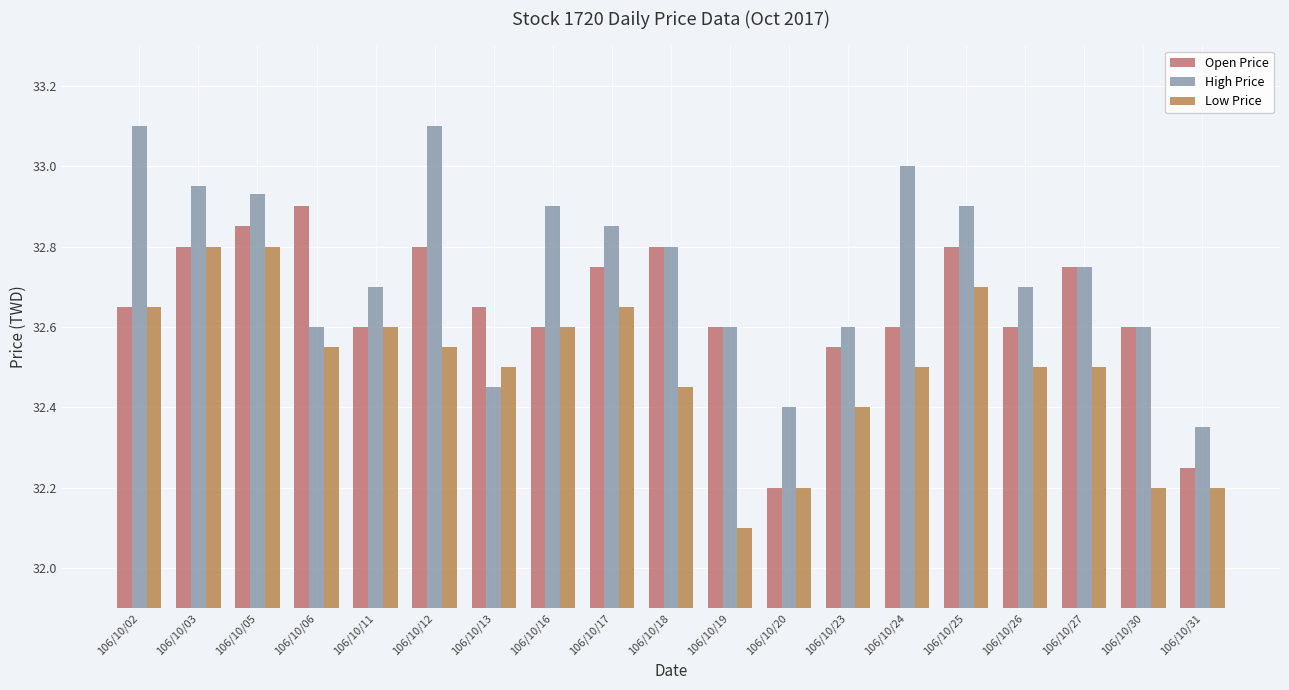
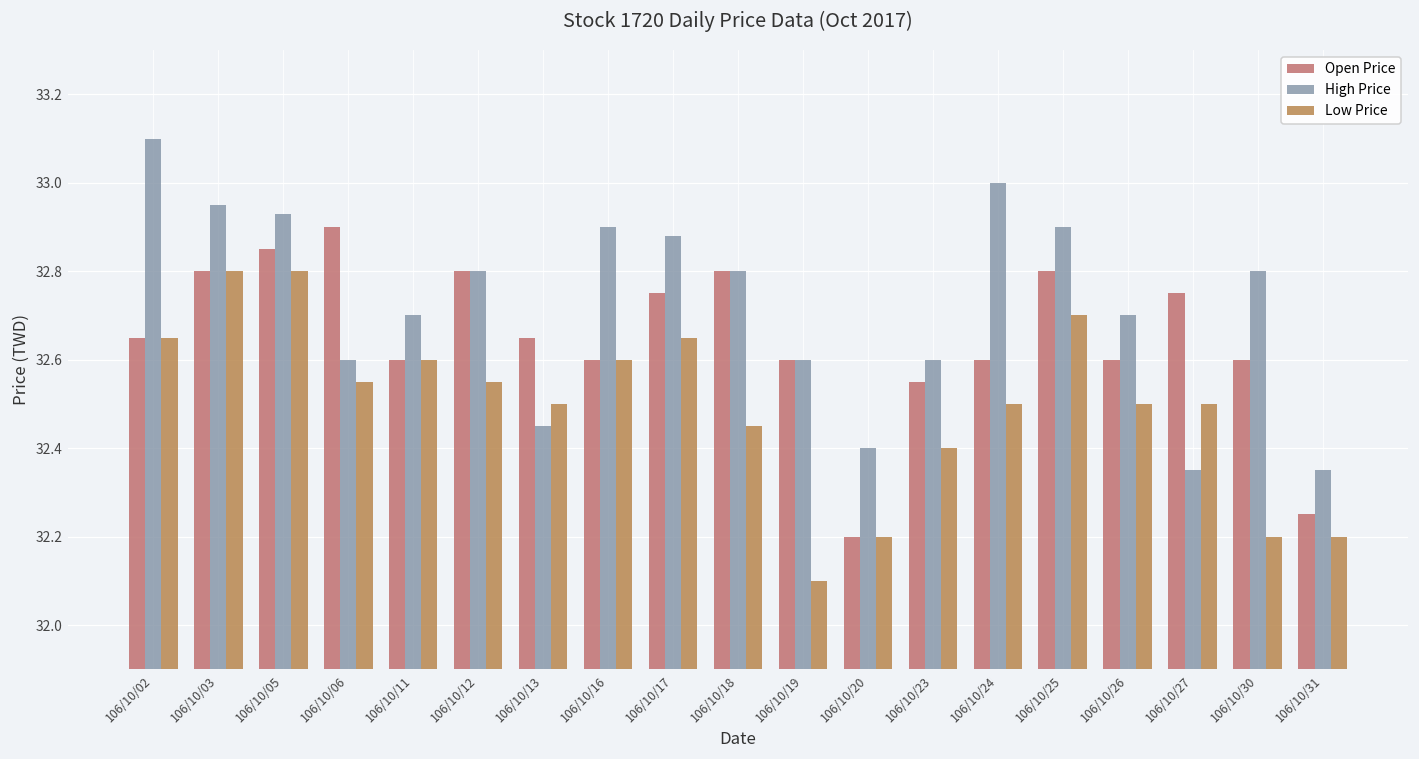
High Price, 106/10/12: 33.1 -> 32.8
High Price, 106/10/17: 32.85 -> 32.88
High Price, 106/10/27: 32.75 -> 32.35
High Price, 106/10/30: 32.6 -> 32.8
